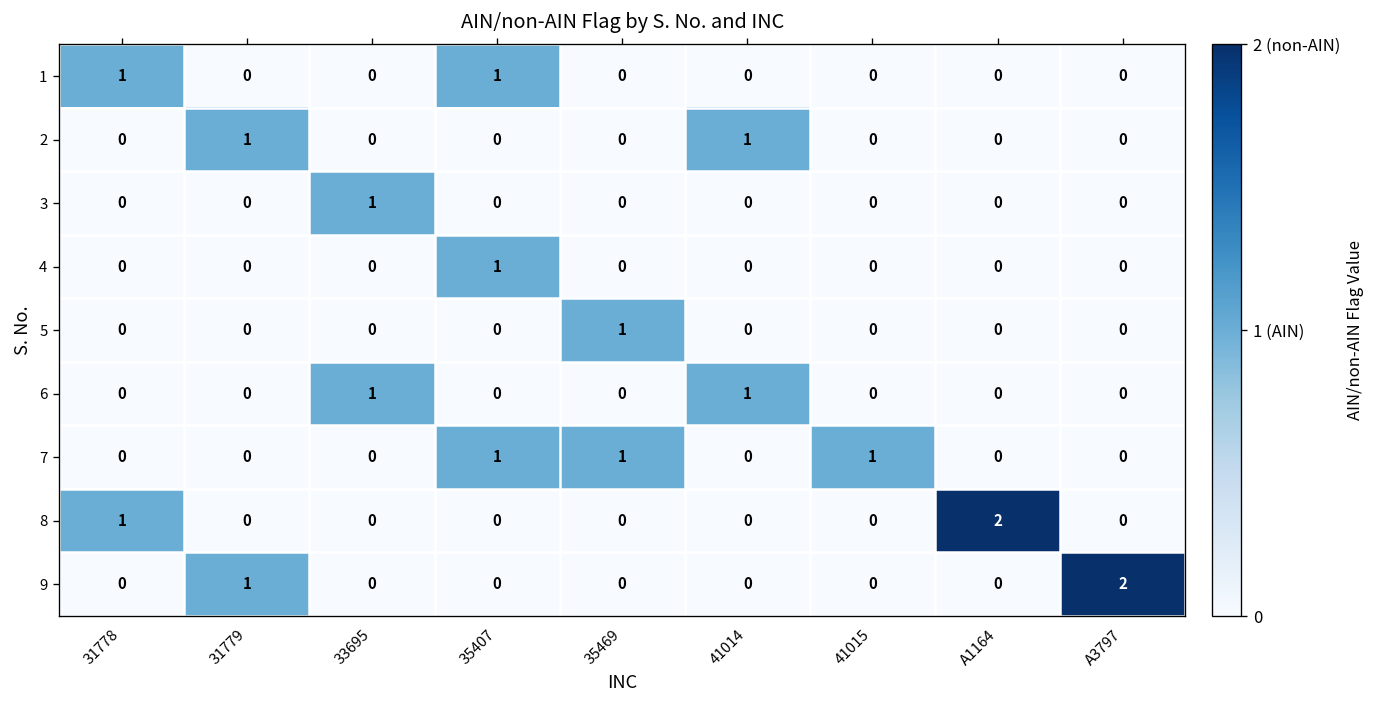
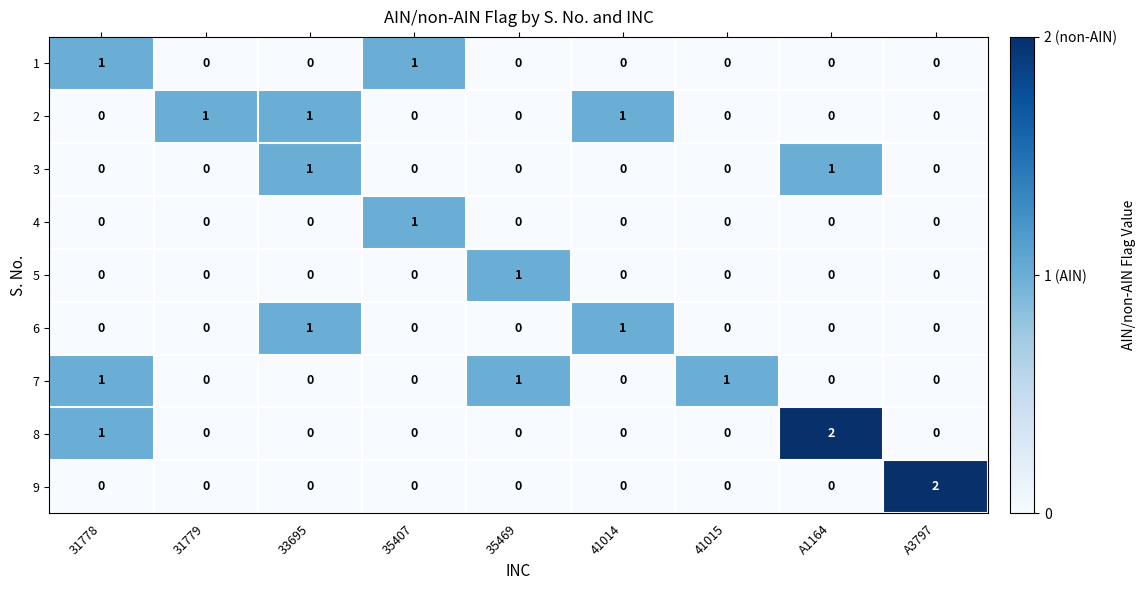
2, 33695: 0 -> 1
3, A1164: 0 -> 1
7, 31778: 0 -> 1
7, 35407: 1 -> 0
9, 31779: 1 -> 0
